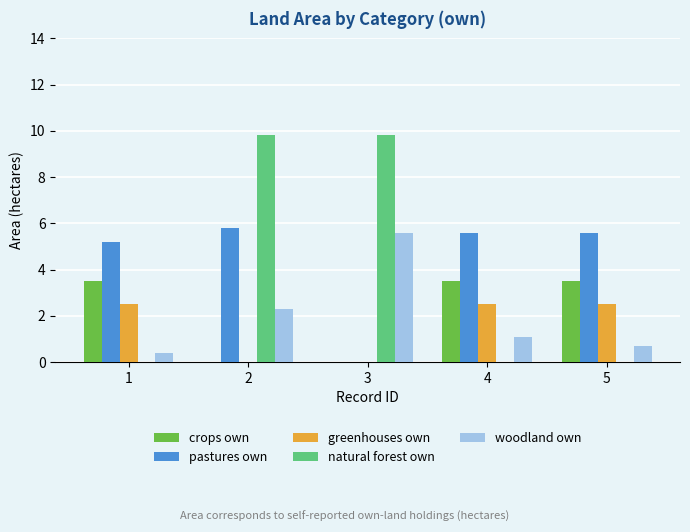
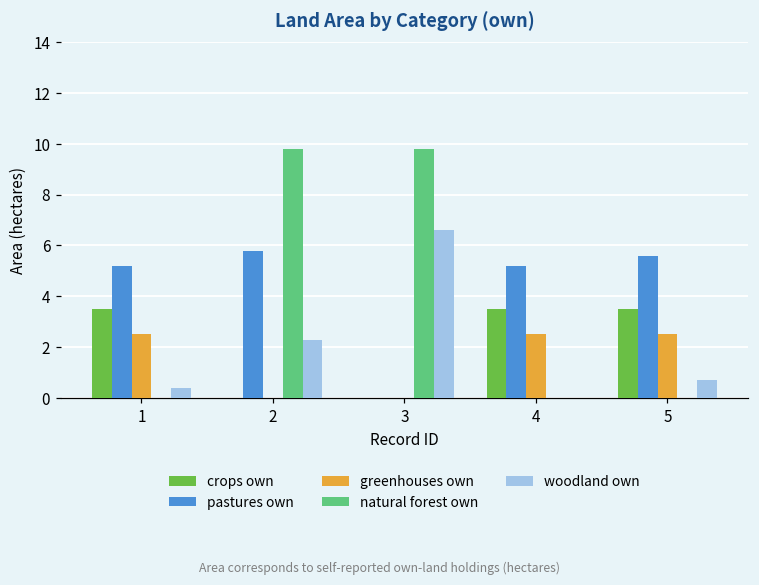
woodland own, 3: 5.6 -> 6.6
pastures own, 4: 5.6 -> 5.2
woodland own, 4: 1.1 -> 0.0
